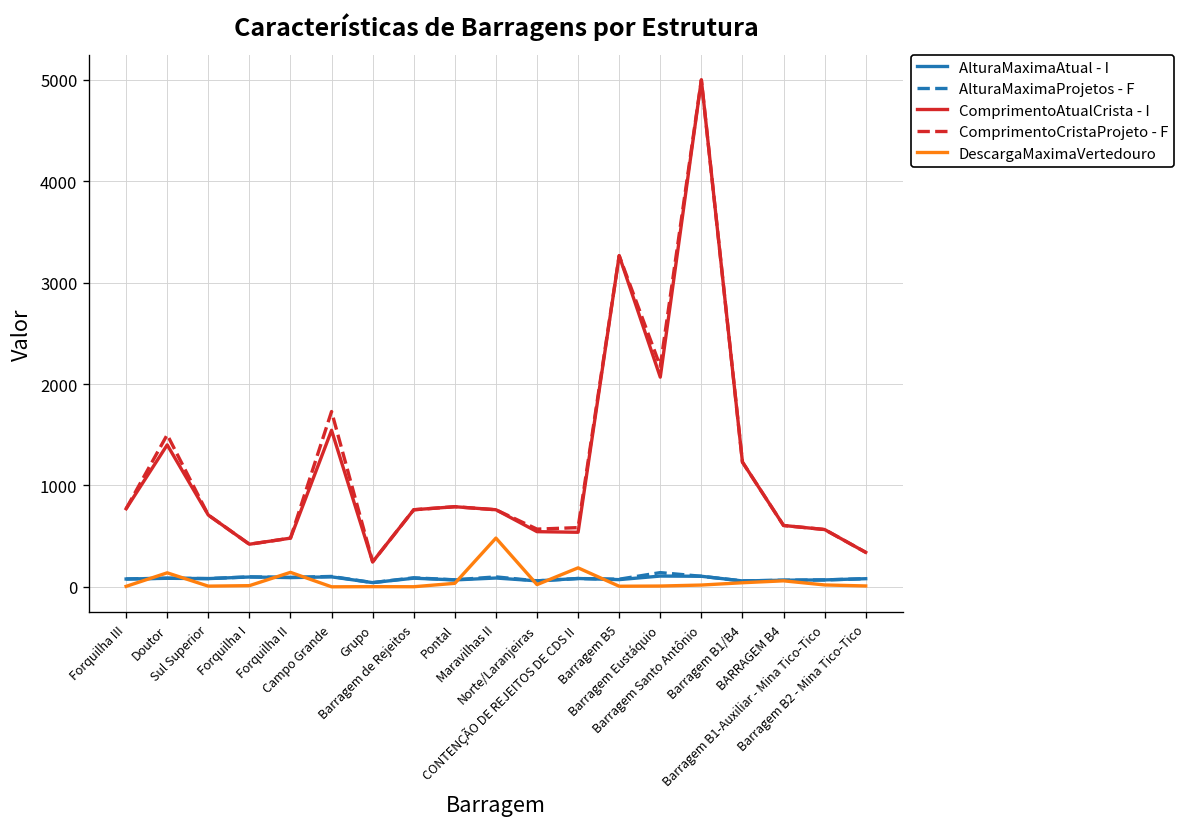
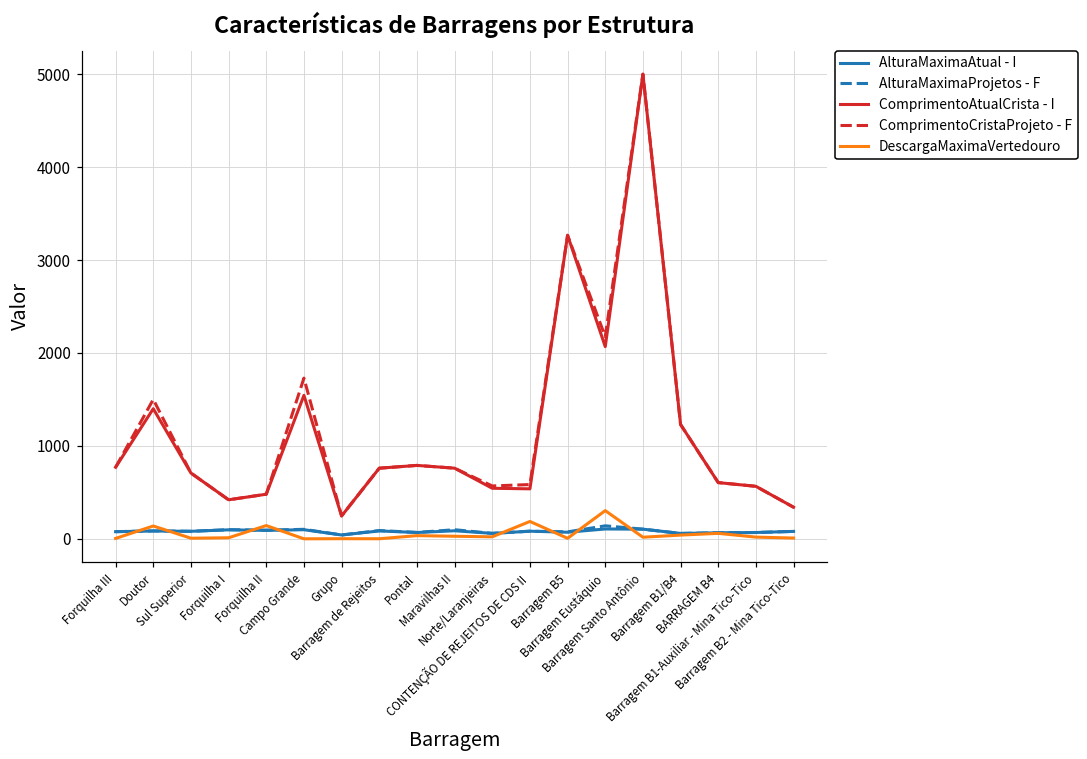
DescargaMaximaVertedouro, Maravilhas II: 500 -> 0
DescargaMaximaVertedouro, Barragem Eustáquio: 0 -> 300
